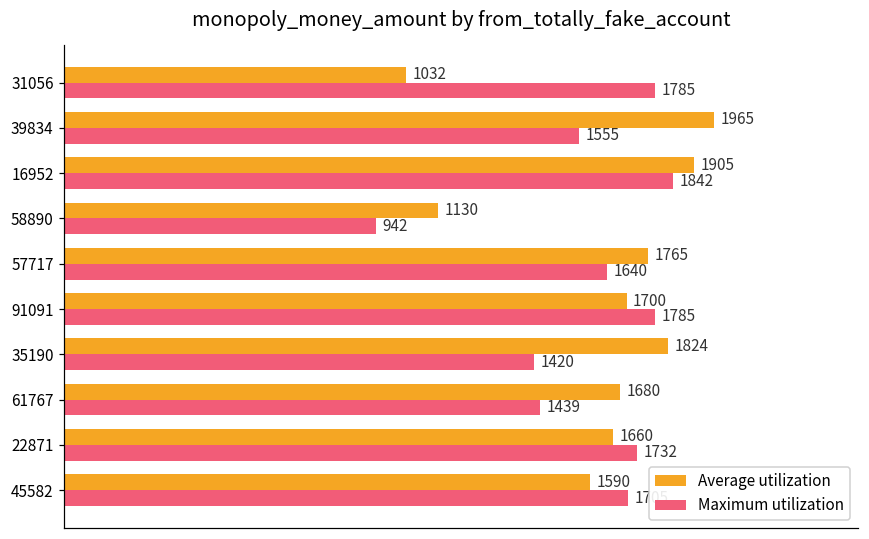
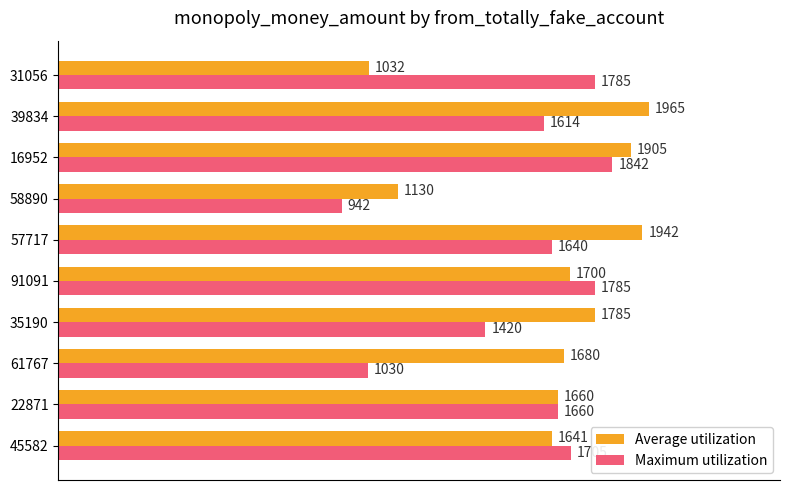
Maximum utilization, 39834: 1555 -> 1614
Average utilization, 57717: 1765 -> 1942
Average utilization, 35190: 1824 -> 1785
Maximum utilization, 61767: 1439 -> 1030
Maximum utilization, 22871: 1732 -> 1660
Average utilization, 45582: 1590 -> 1641
